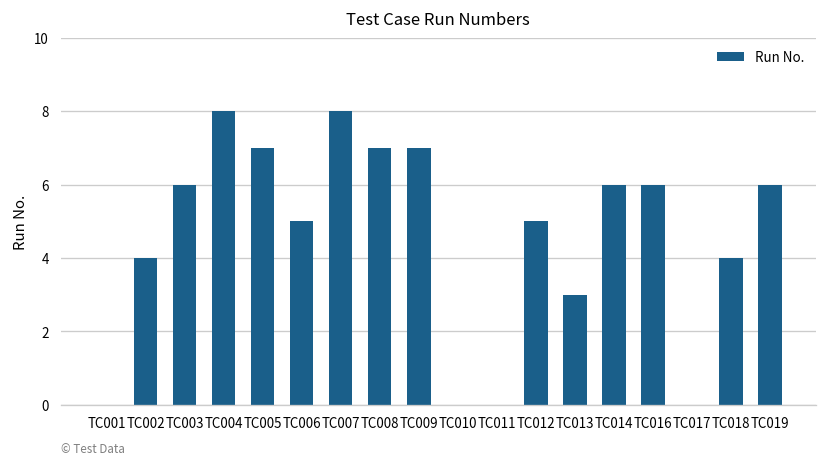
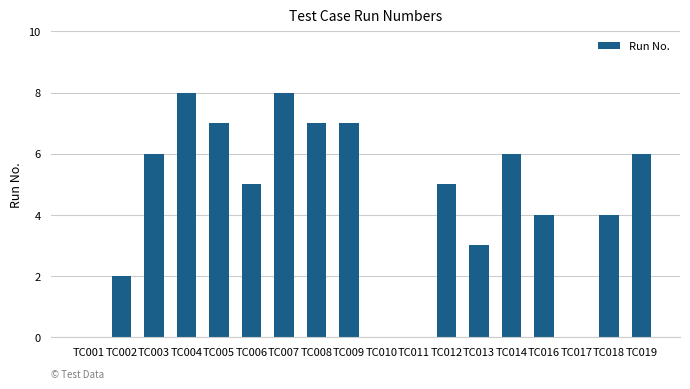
TC002: 4 -> 2
TC016: 6 -> 4
